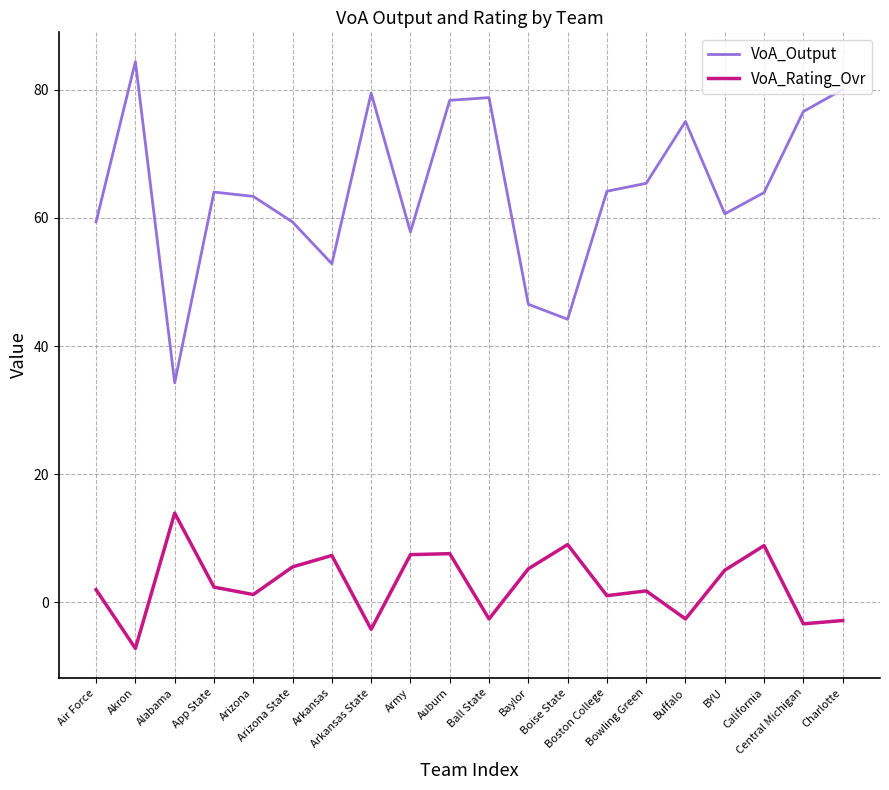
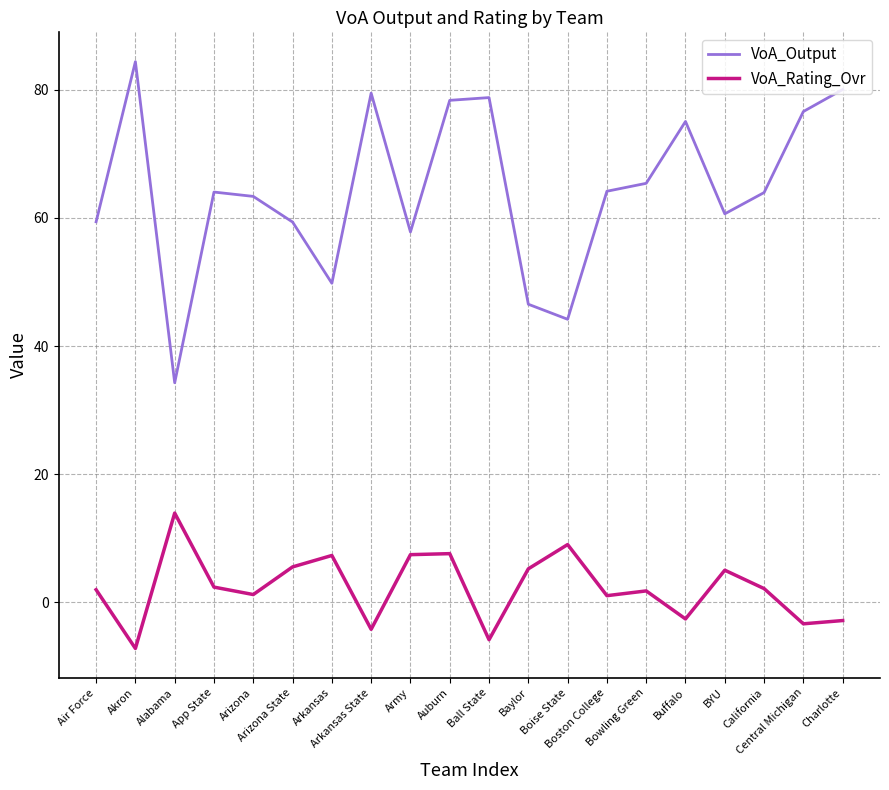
VoA_Output, Arkansas: 53 -> 50
VoA_Rating_Ovr, Ball State: -3 -> -6
VoA_Rating_Ovr, California: 9 -> 2
